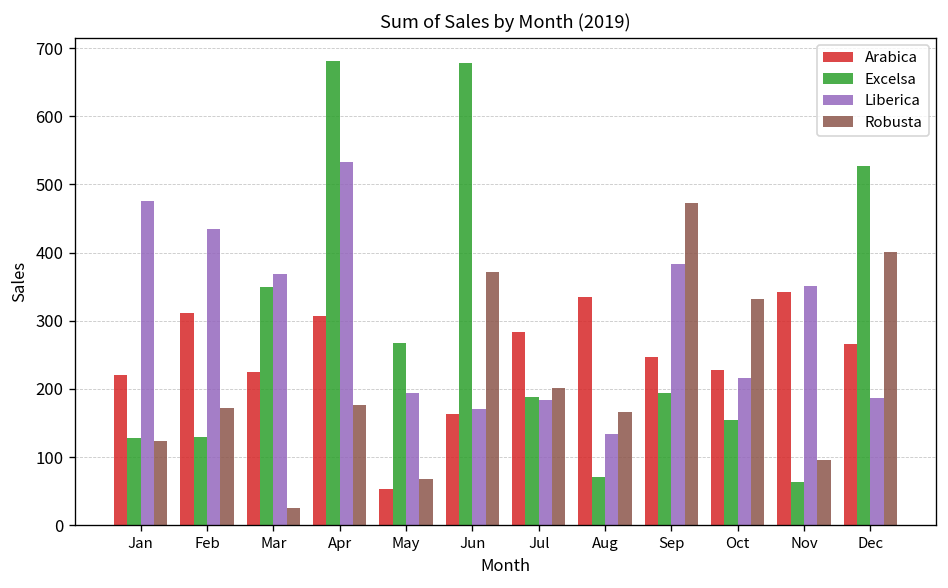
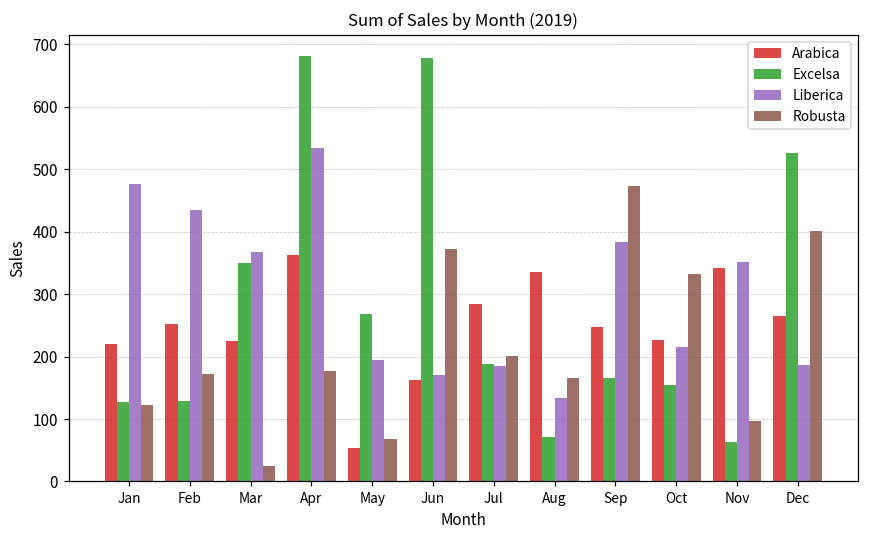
Arabica, Feb: 310 -> 250
Arabica, Apr: 310 -> 360
Excelsa, Sep: 190 -> 170
